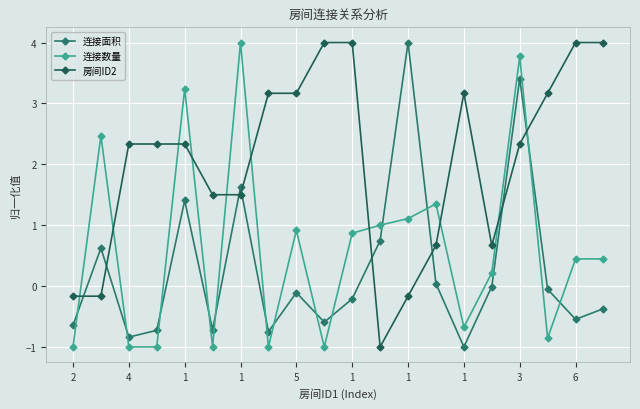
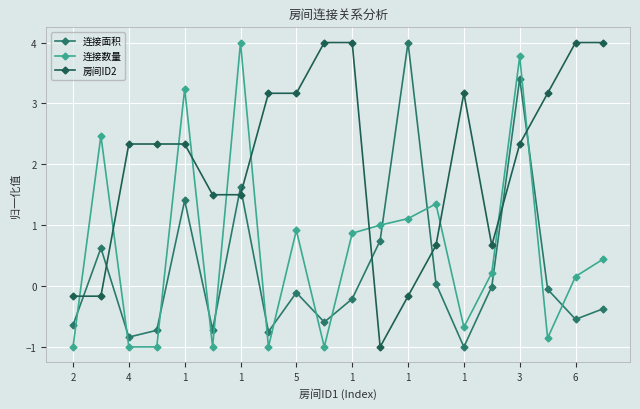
连接数量, 6: 0.4 -> 0.2
